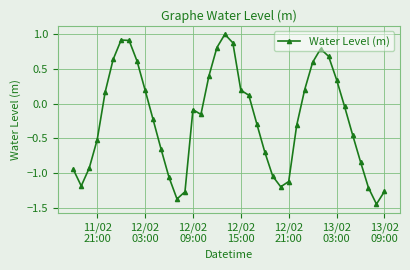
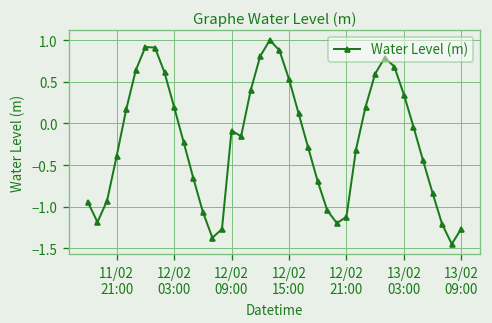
11/02 21:00: -0.5 -> -0.4
12/02 15:00: 0.2 -> 0.5
